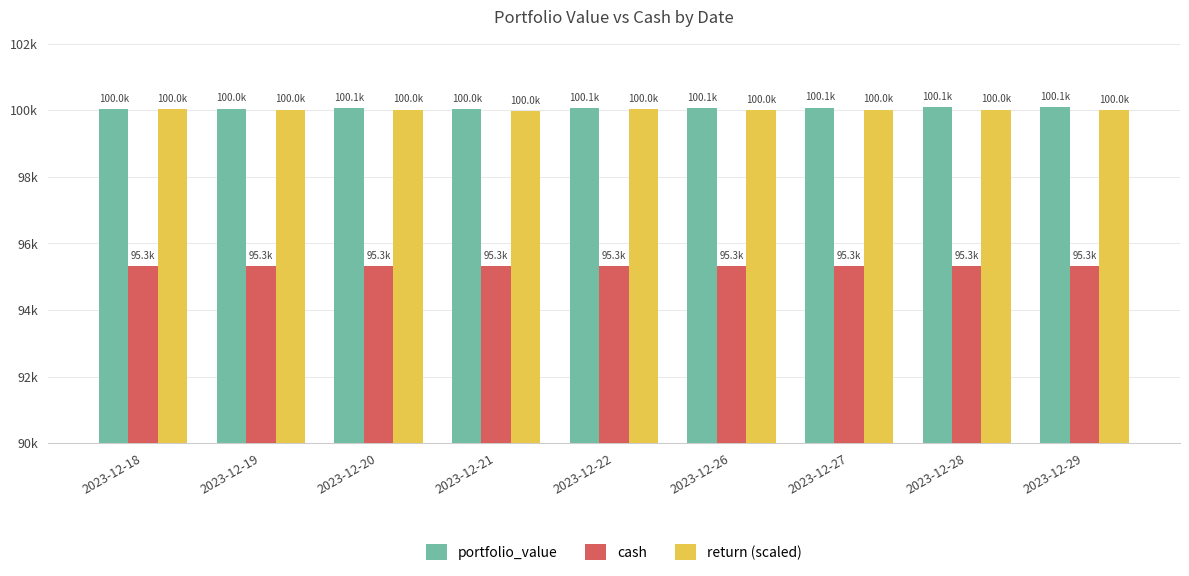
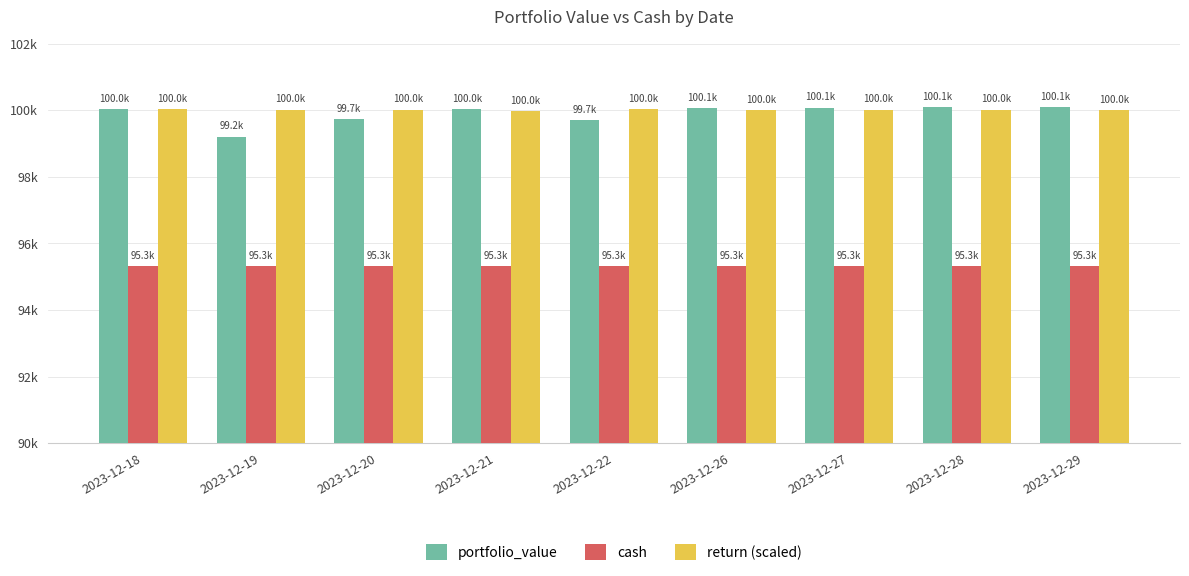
portfolio_value, 2023-12-19: 100.0k -> 99.2k
portfolio_value, 2023-12-20: 100.1k -> 99.7k
portfolio_value, 2023-12-22: 100.1k -> 99.7k
